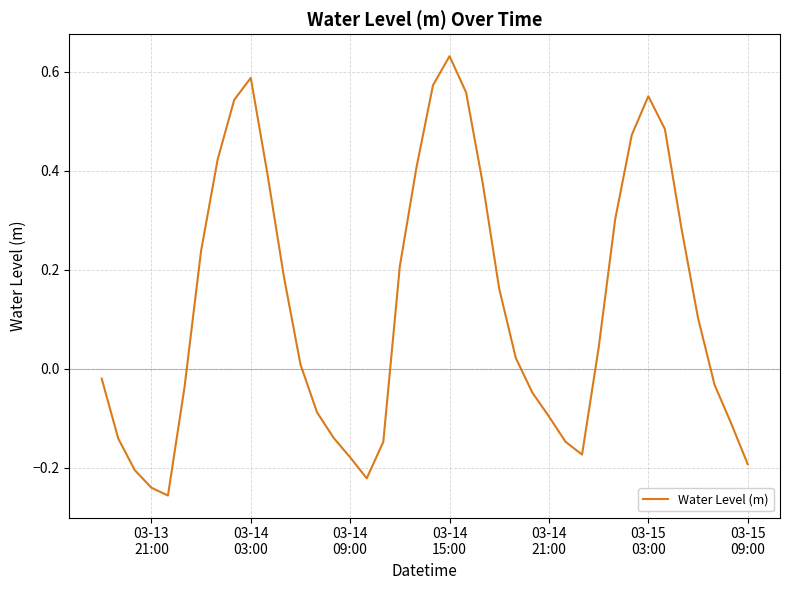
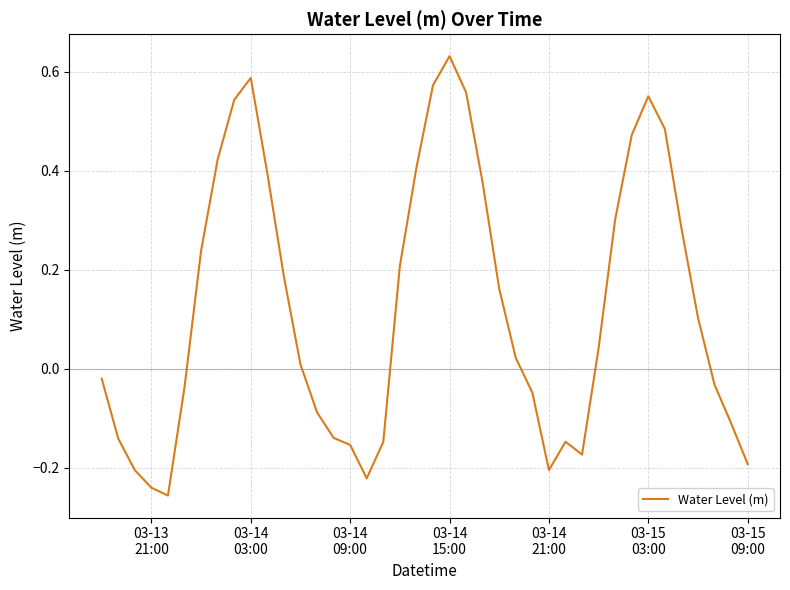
03-14 09:00: -0.18 -> -0.15
03-14 21:00: -0.10 -> -0.20
